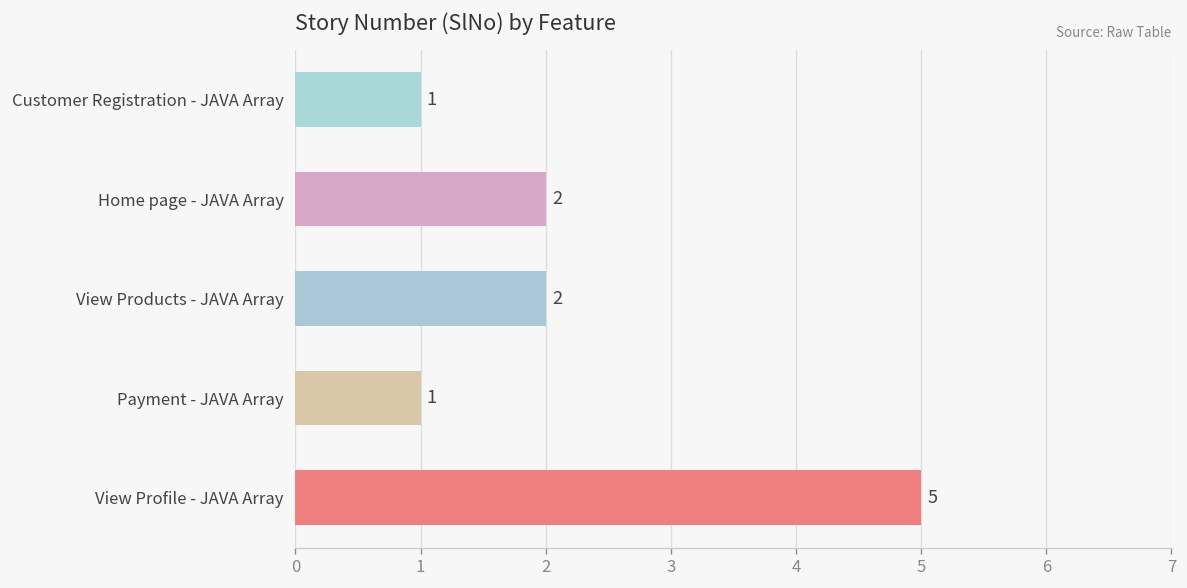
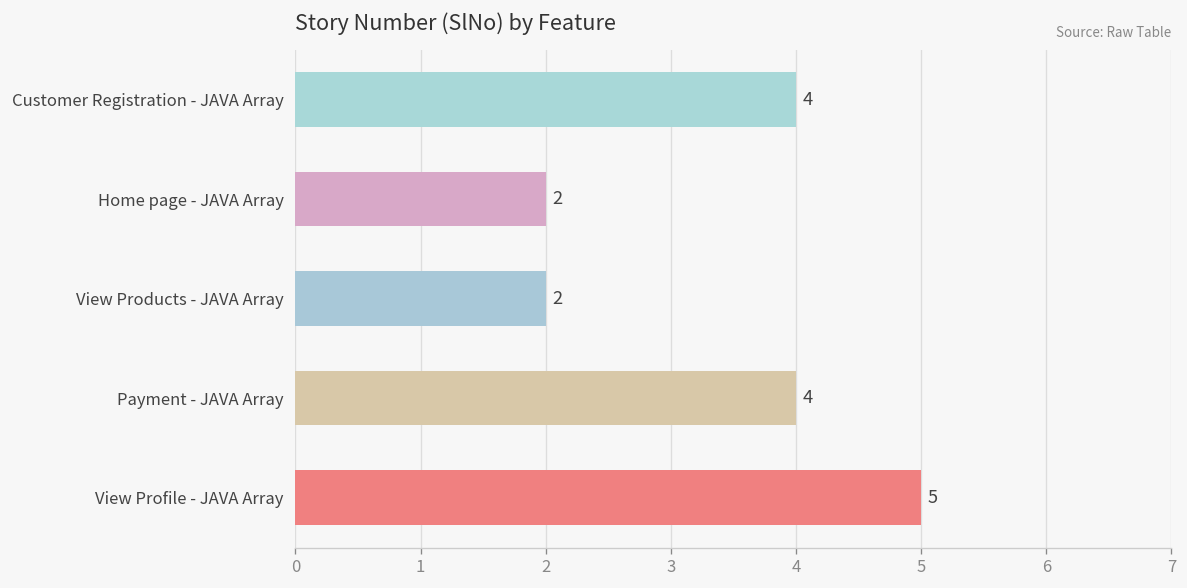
Customer Registration - JAVA Array: 1 -> 4
Payment - JAVA Array: 1 -> 4
